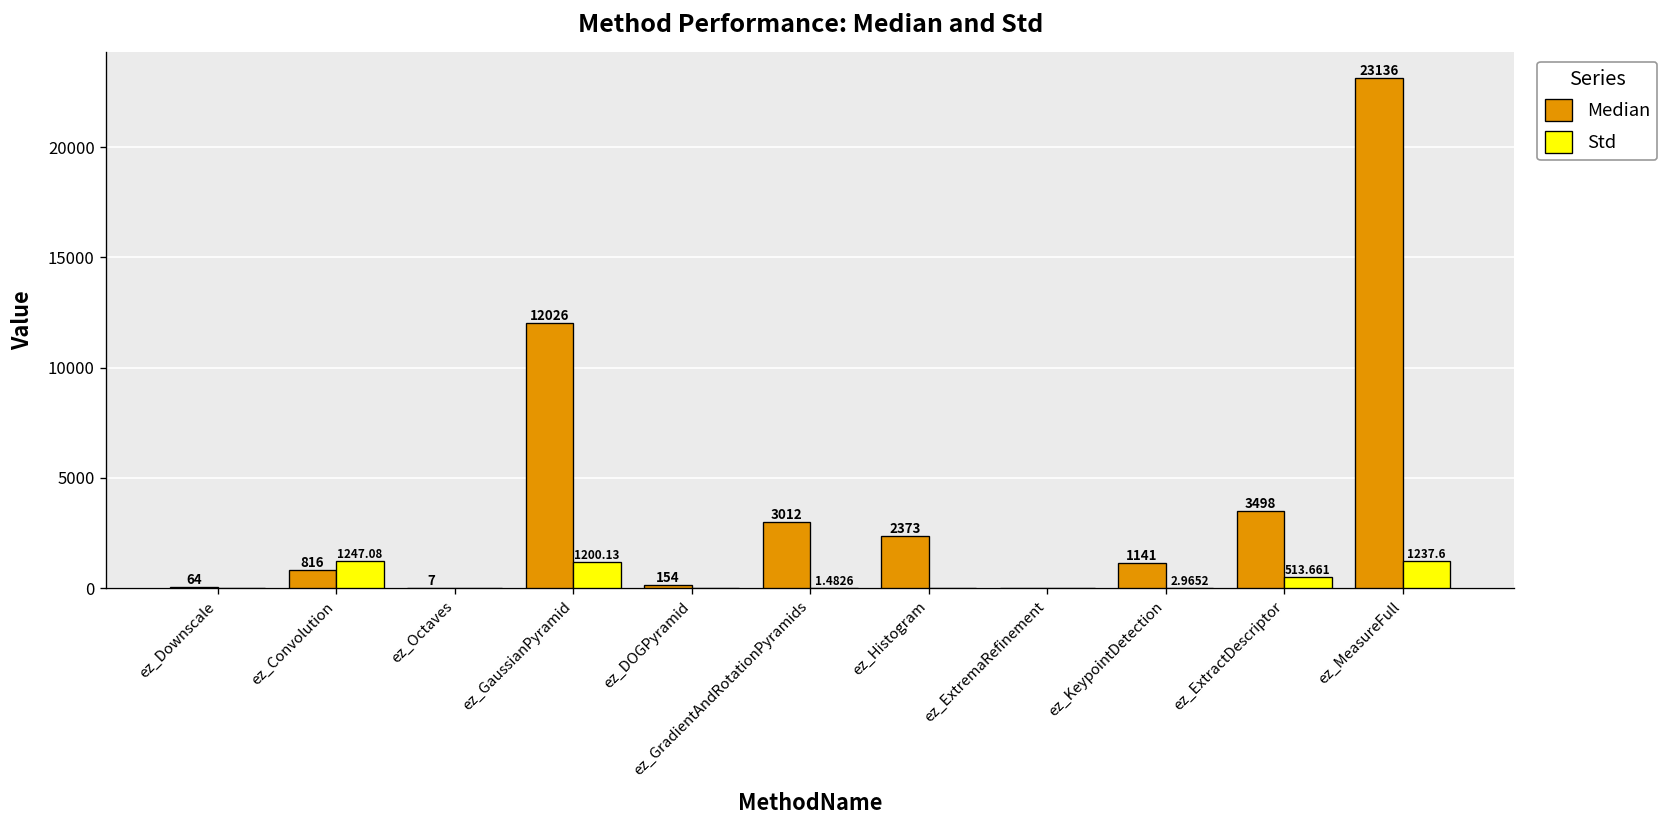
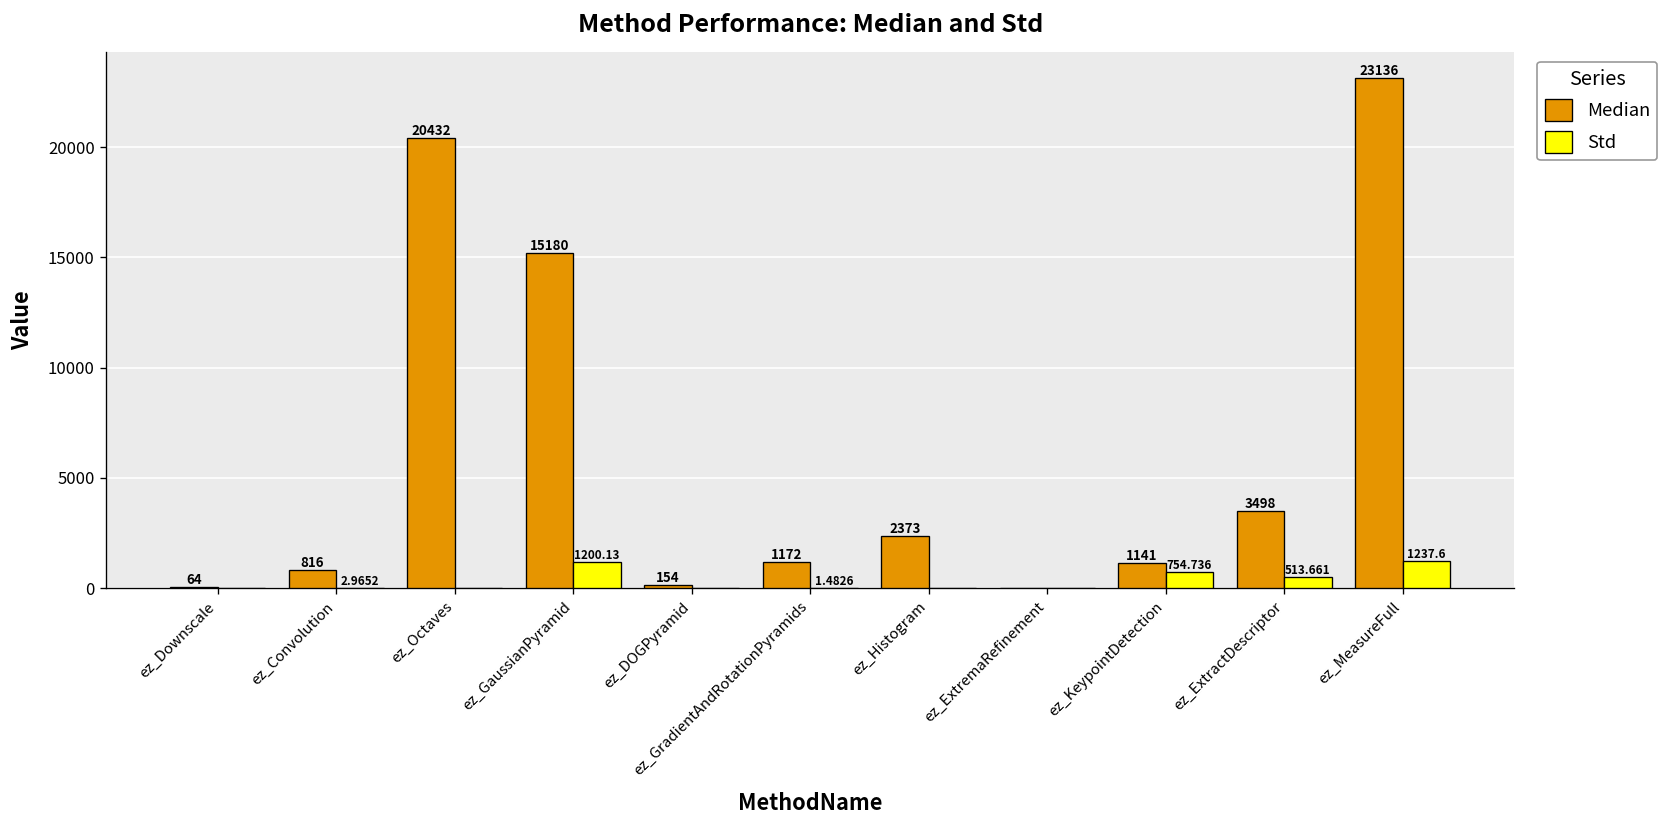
Std, ez_Convolution: 1247.08 -> 2.9652
Median, ez_Octaves: 7 -> 20432
Median, ez_GaussianPyramid: 12026 -> 15180
Median, ez_GradientAndRotationPyramids: 3012 -> 1172
Std, ez_KeypointDetection: 2.9652 -> 754.736
